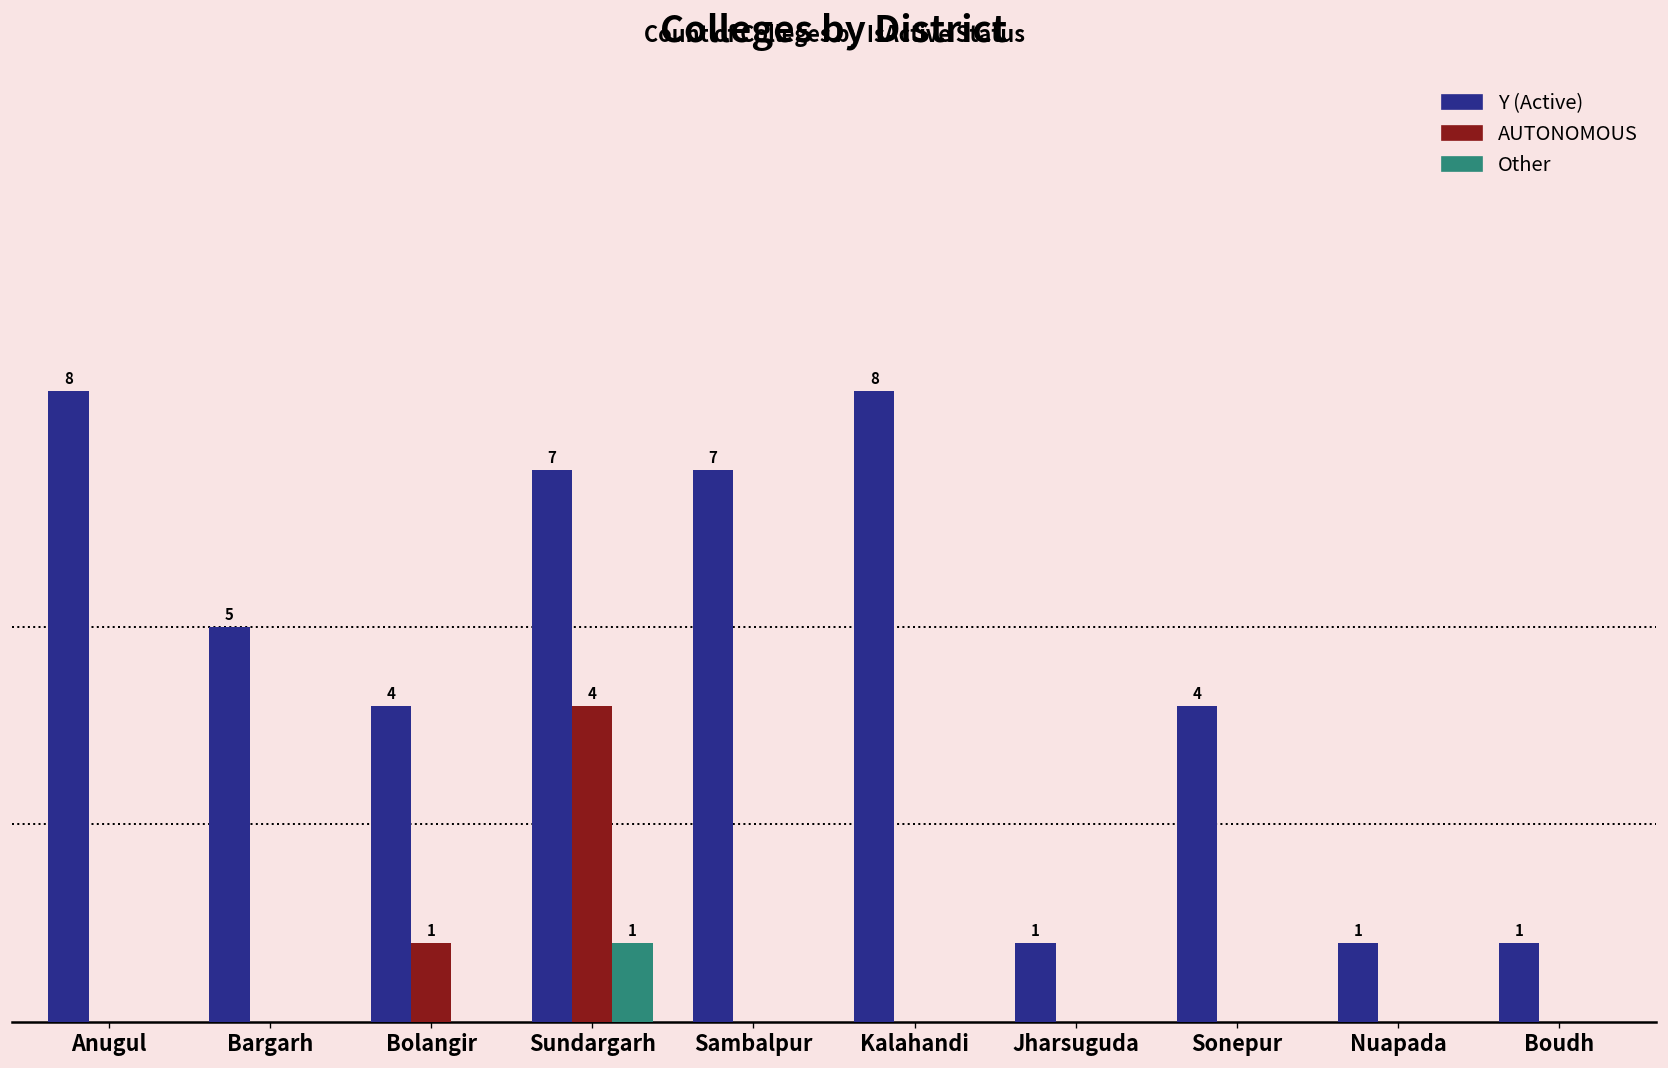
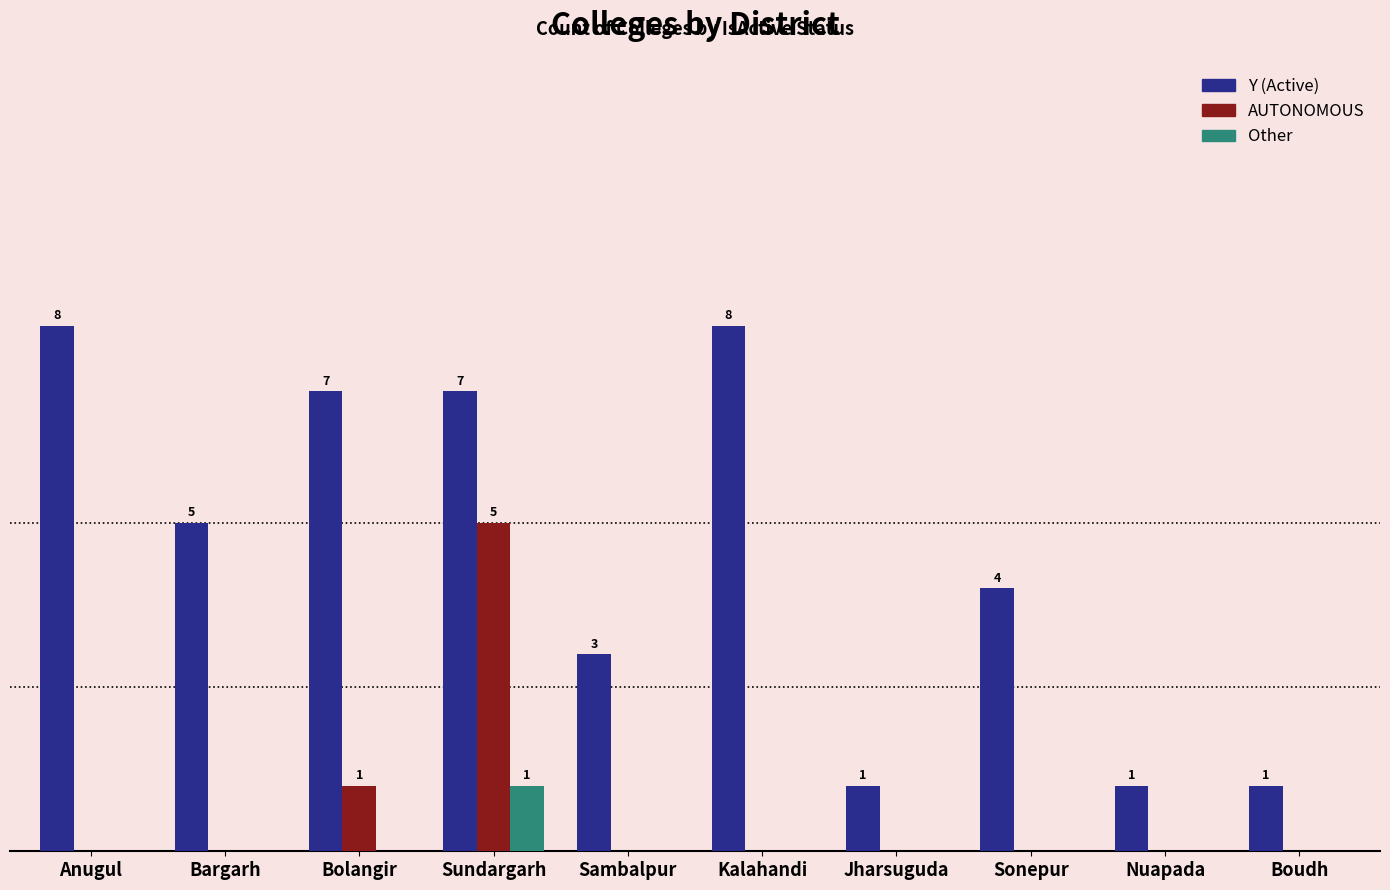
Y (Active), Bolangir: 4 -> 7
AUTONOMOUS, Sundargarh: 4 -> 5
Y (Active), Sambalpur: 7 -> 3
